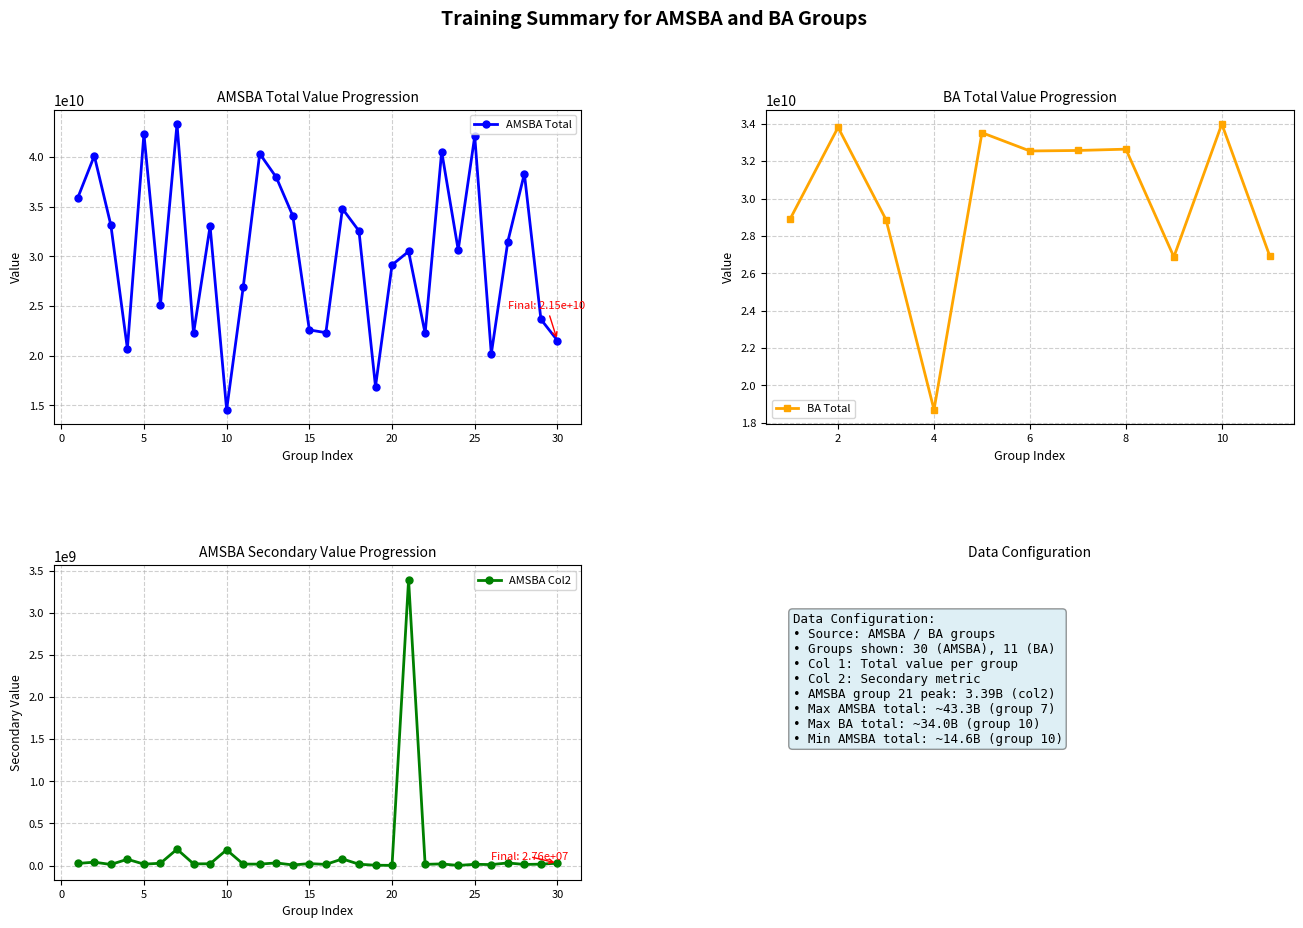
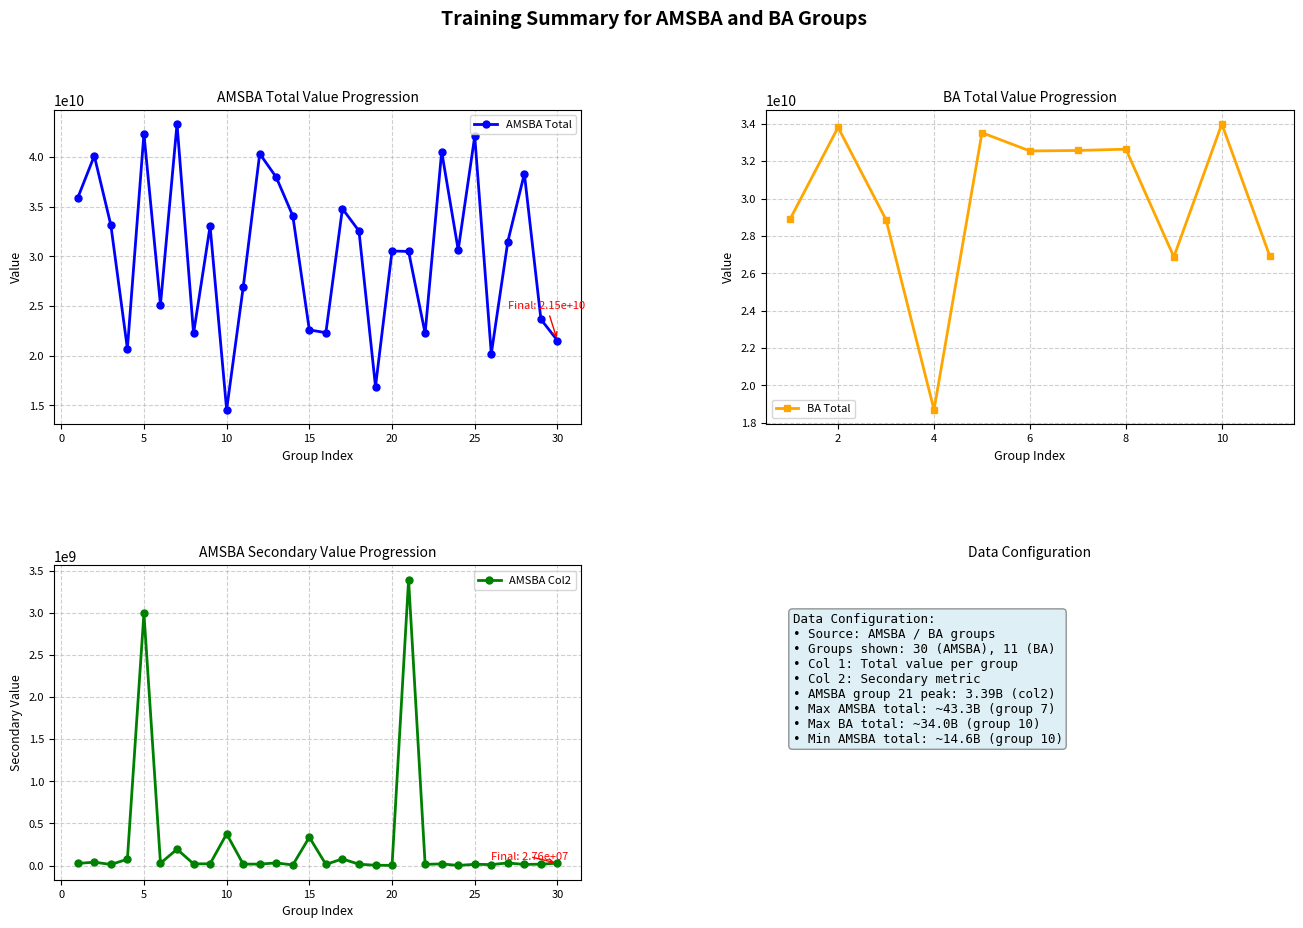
AMSBA Total Value Progression, 20: 29000000000 -> 31000000000
AMSBA Secondary Value Progression, 5: 0 -> 3000000000
AMSBA Secondary Value Progression, 10: 200000000 -> 400000000
AMSBA Secondary Value Progression, 15: 0 -> 300000000
